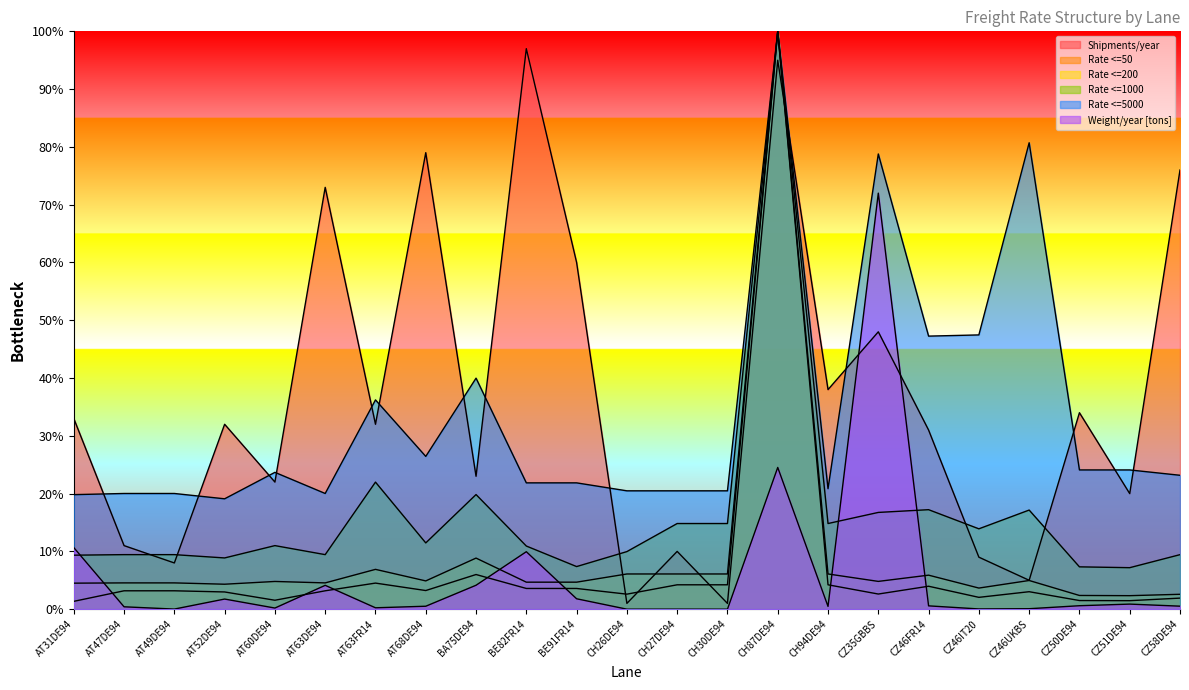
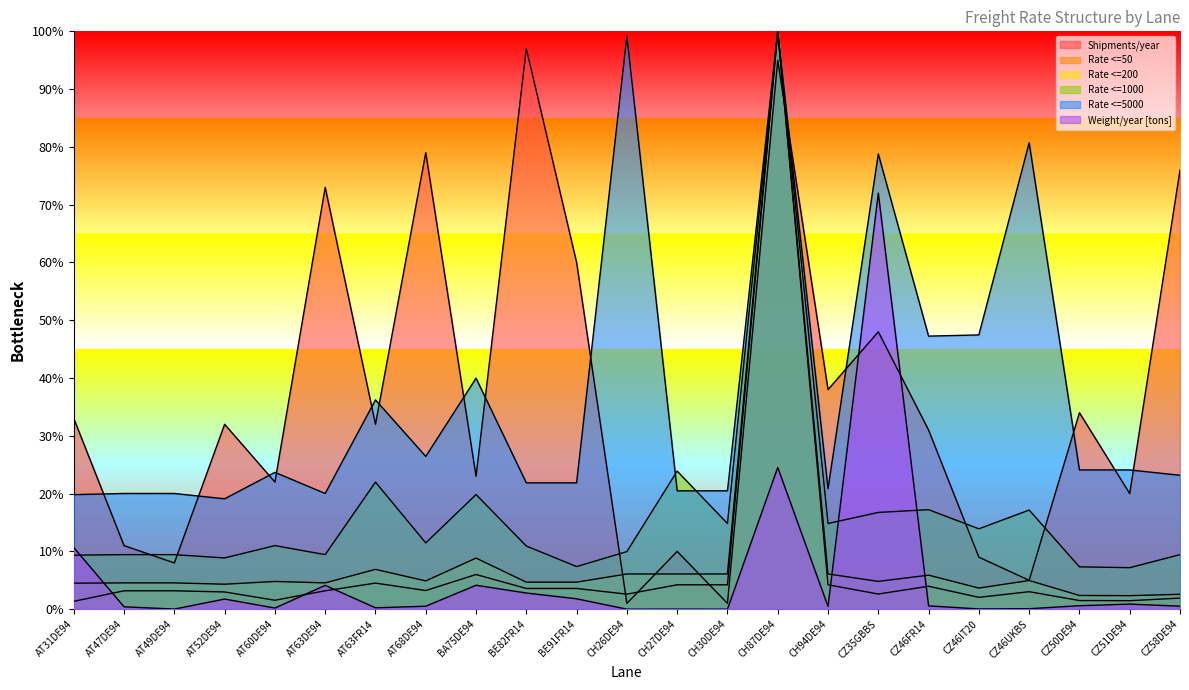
Weight/year [tons], BE82FR14: 10% -> 3%
Rate <=5000, CH26DE94: 20% -> 99%
Rate <=1000, CH27DE94: 15% -> 24%
